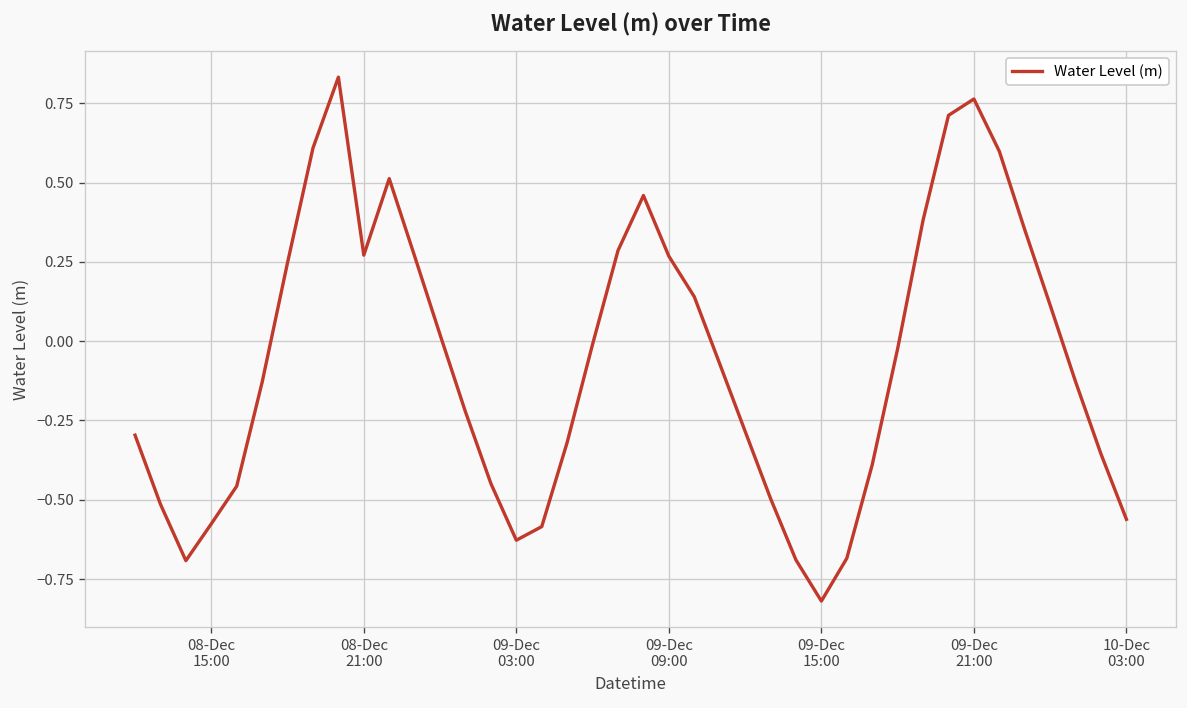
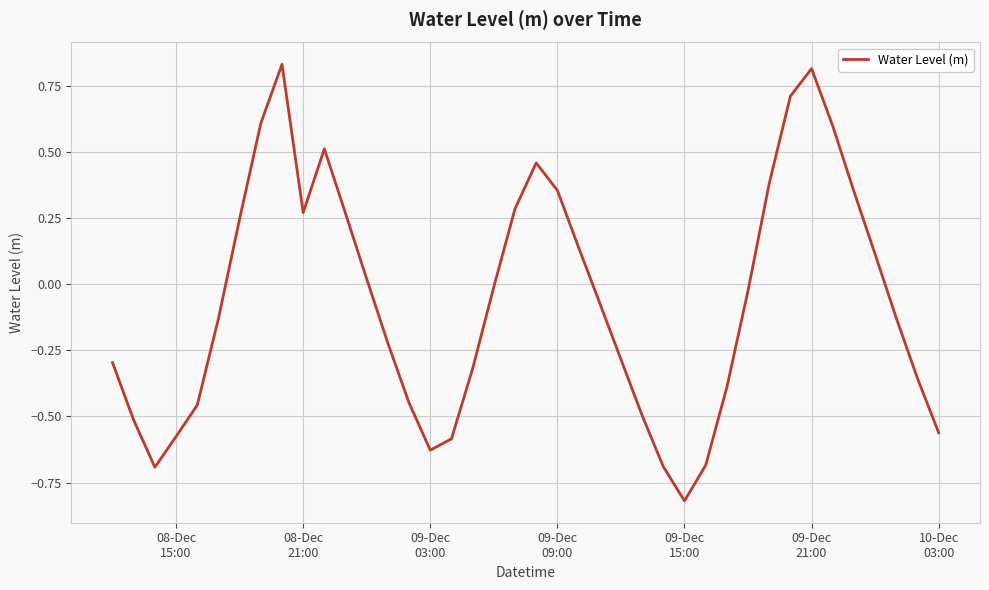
09-Dec 09:00: 0.27 -> 0.36
09-Dec 21:00: 0.76 -> 0.82
